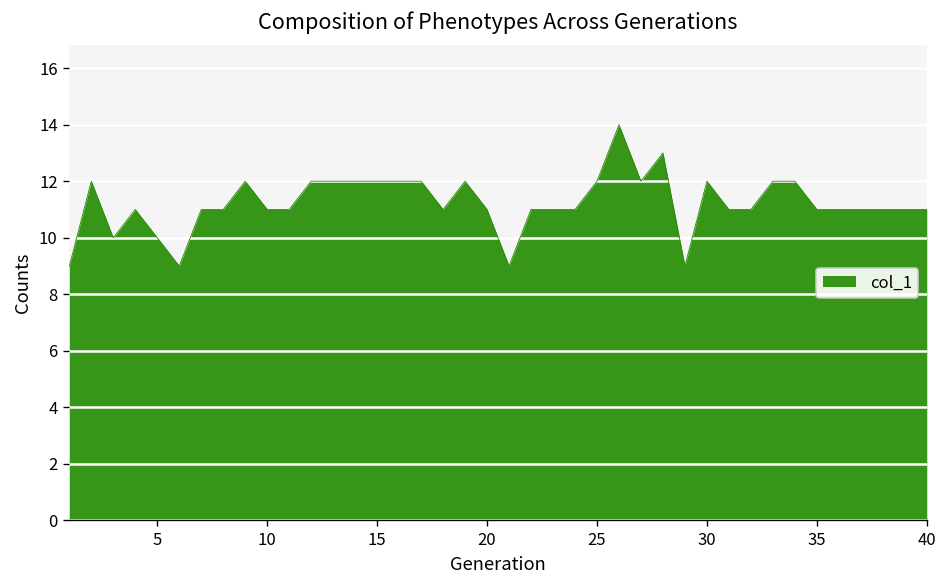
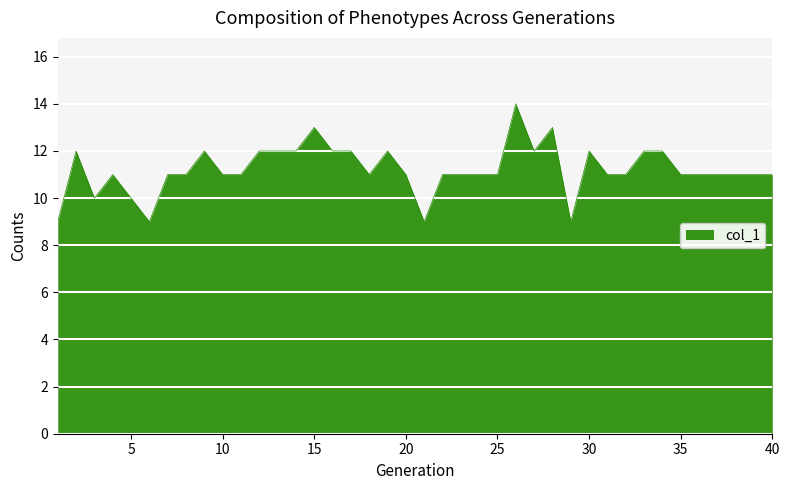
15: 12 -> 13
25: 12 -> 11
